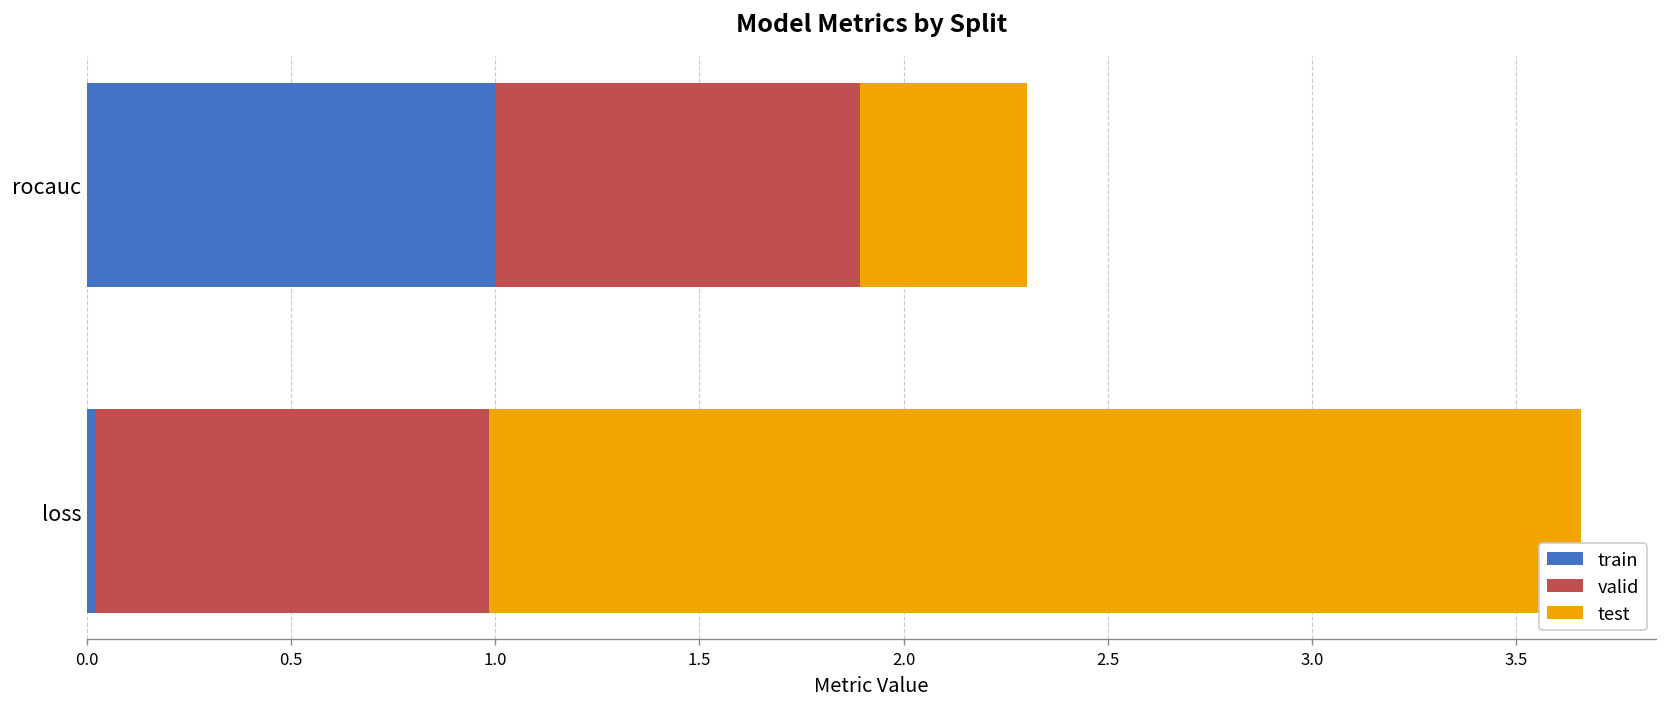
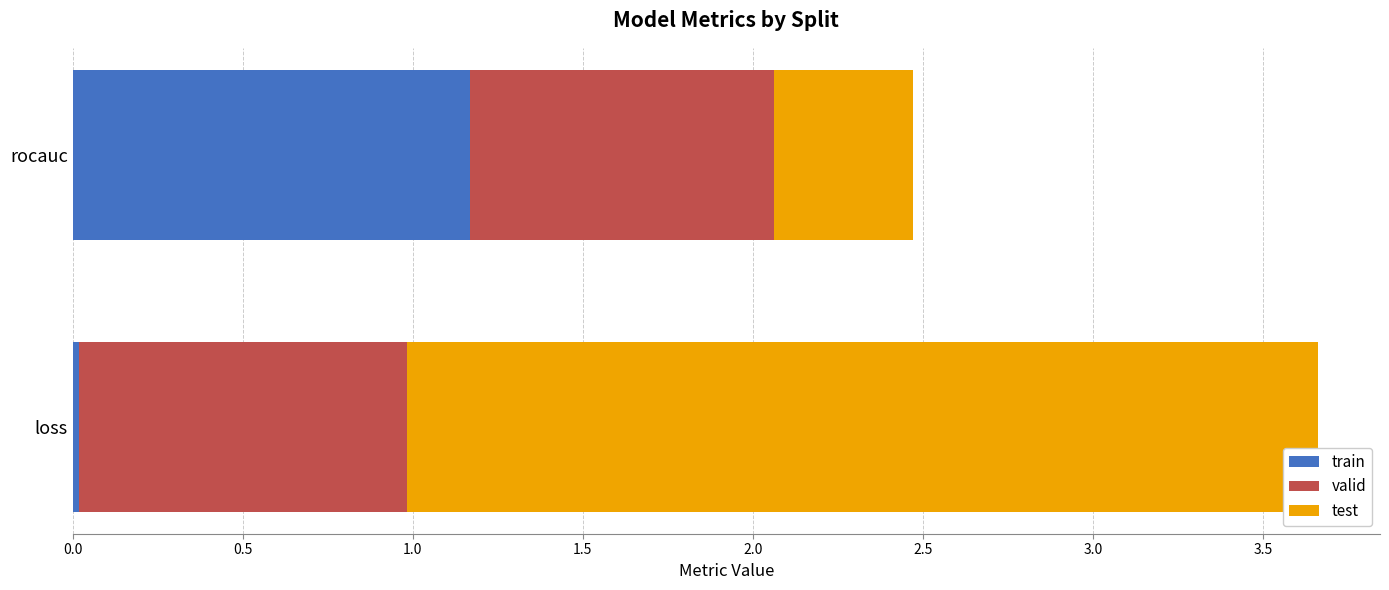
train, rocauc: 1.00 -> 1.17
